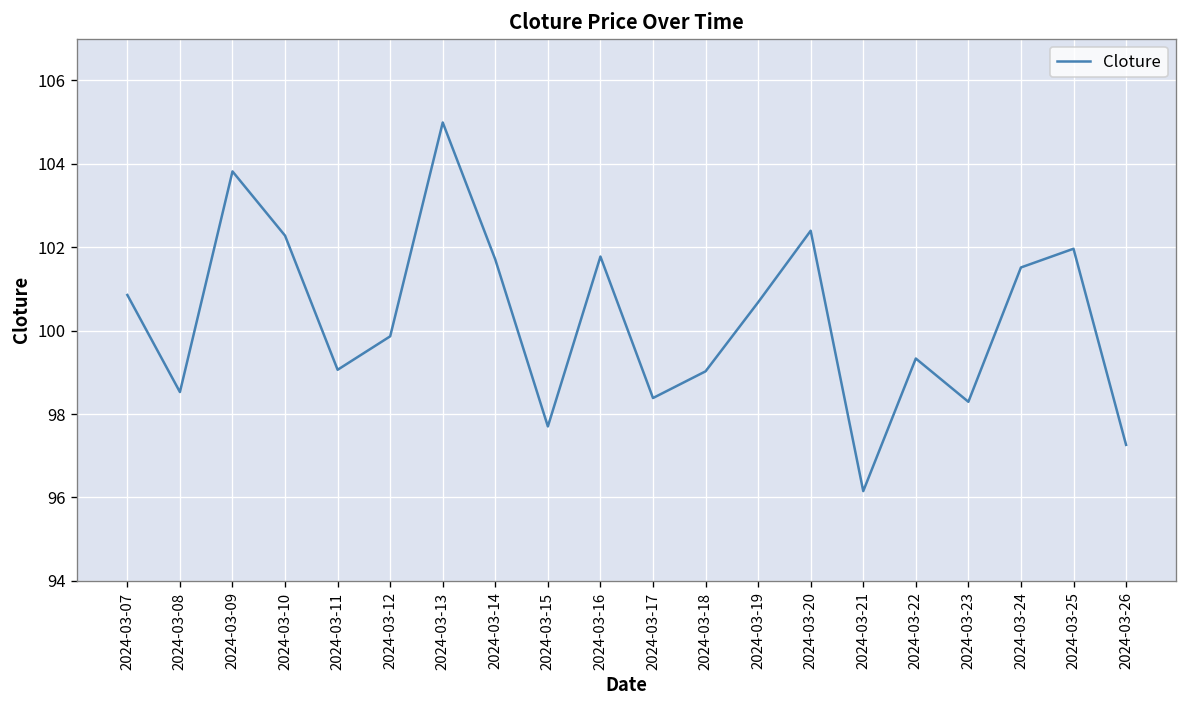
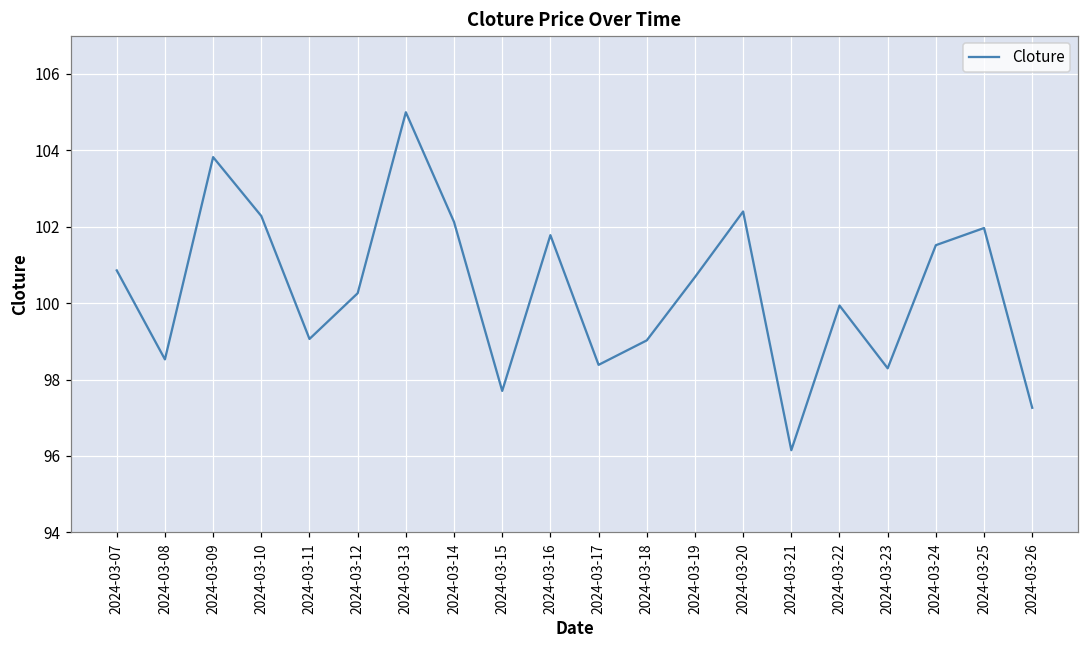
2024-03-12: 99.9 -> 100.3
2024-03-14: 101.7 -> 102.1
2024-03-22: 99.3 -> 99.9
